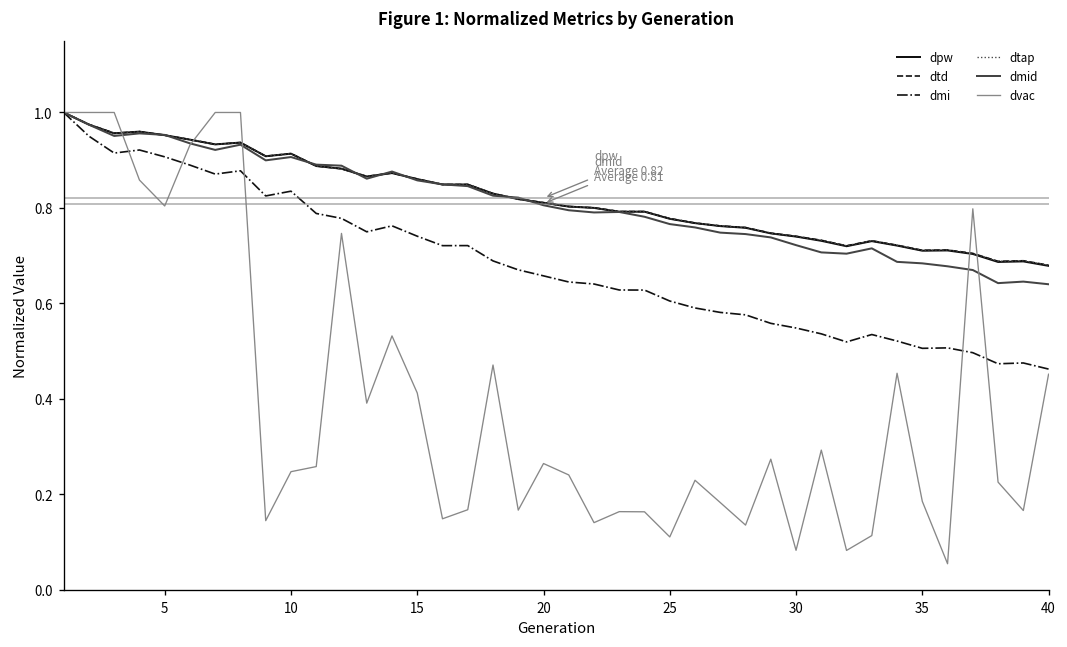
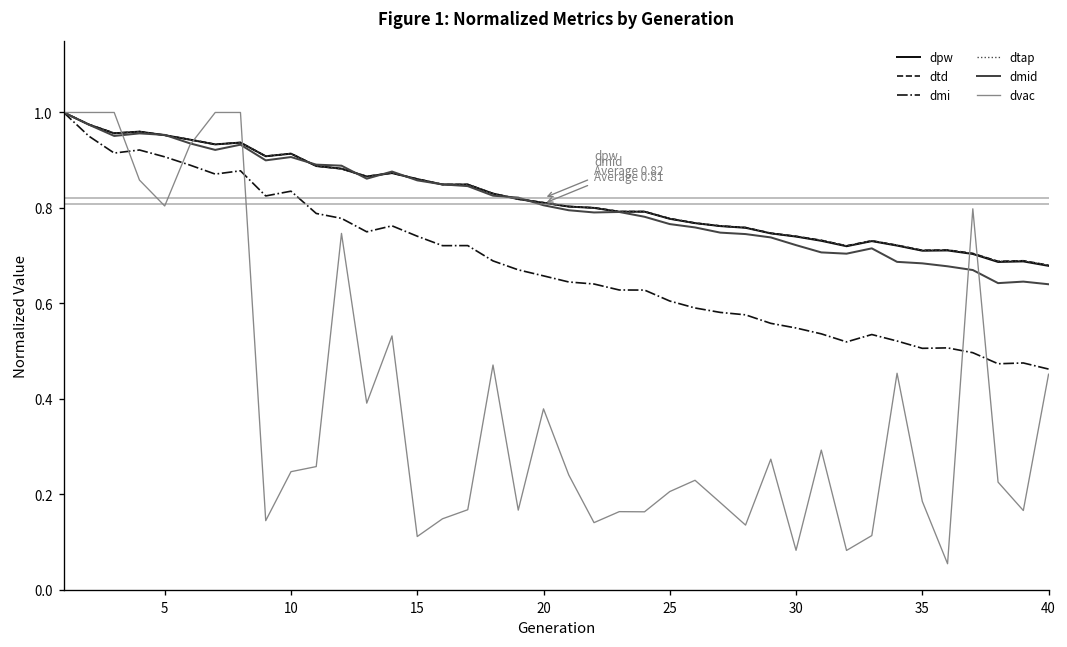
dvac, 15: 0.41 -> 0.11
dvac, 20: 0.26 -> 0.38
dvac, 25: 0.11 -> 0.21
